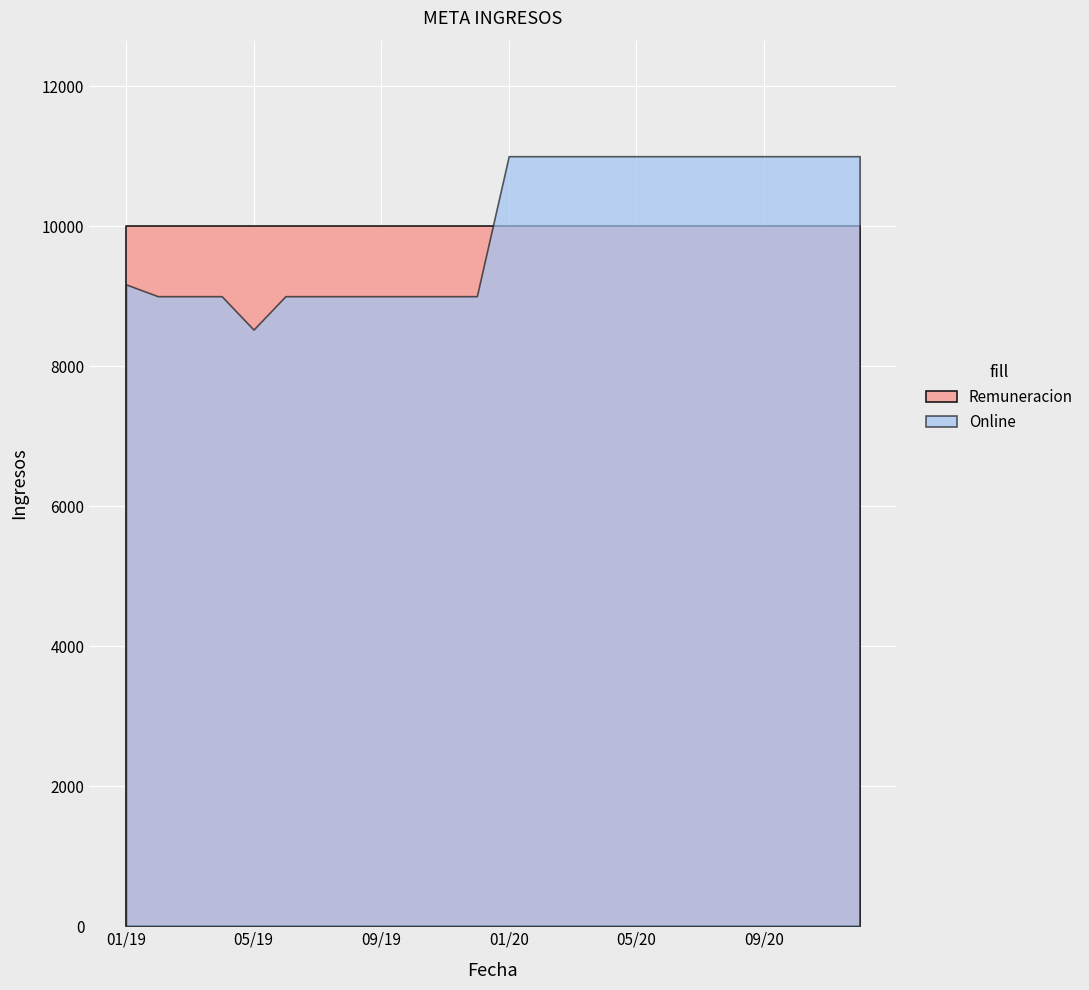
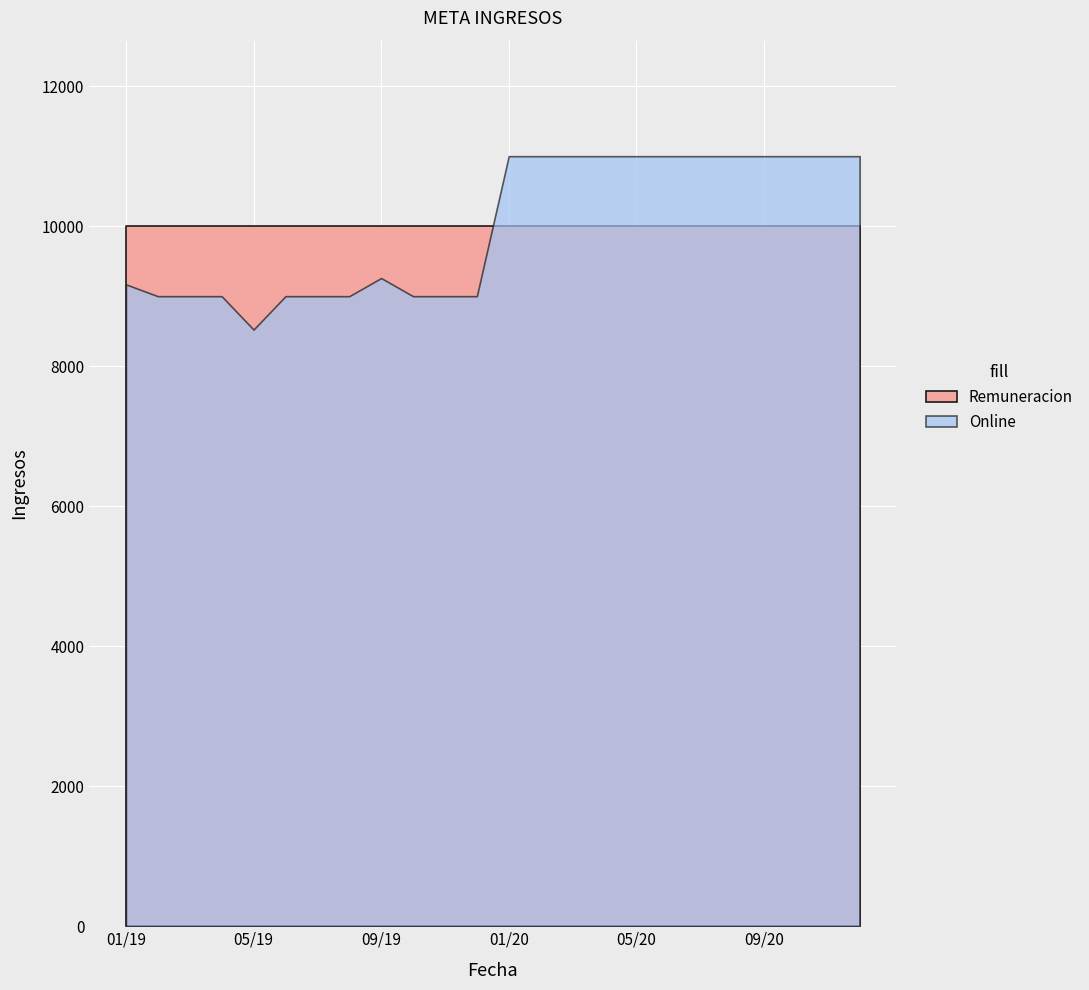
Online, 09/19: 9000 -> 9300
